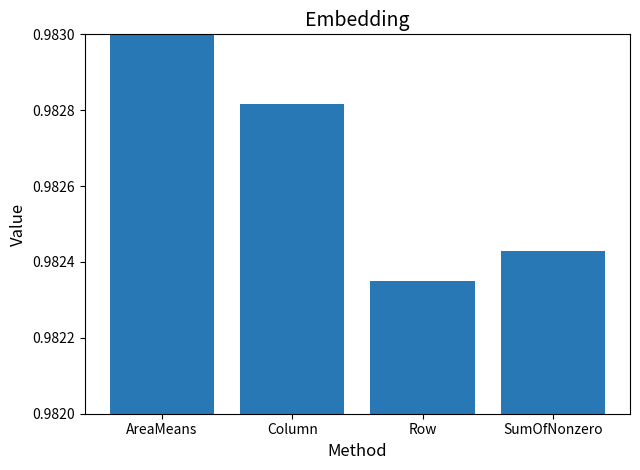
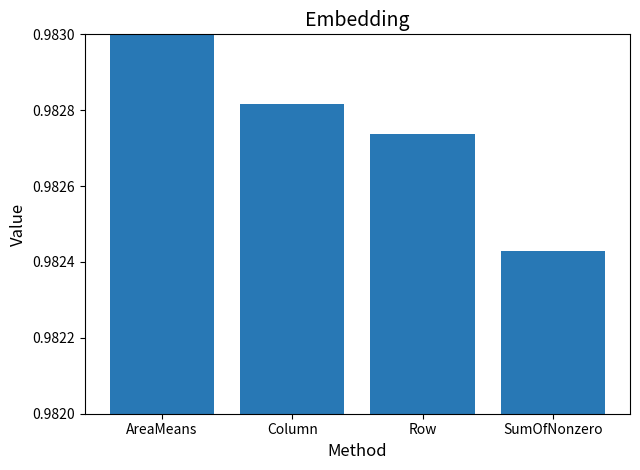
Row: 0.98235 -> 0.98274
